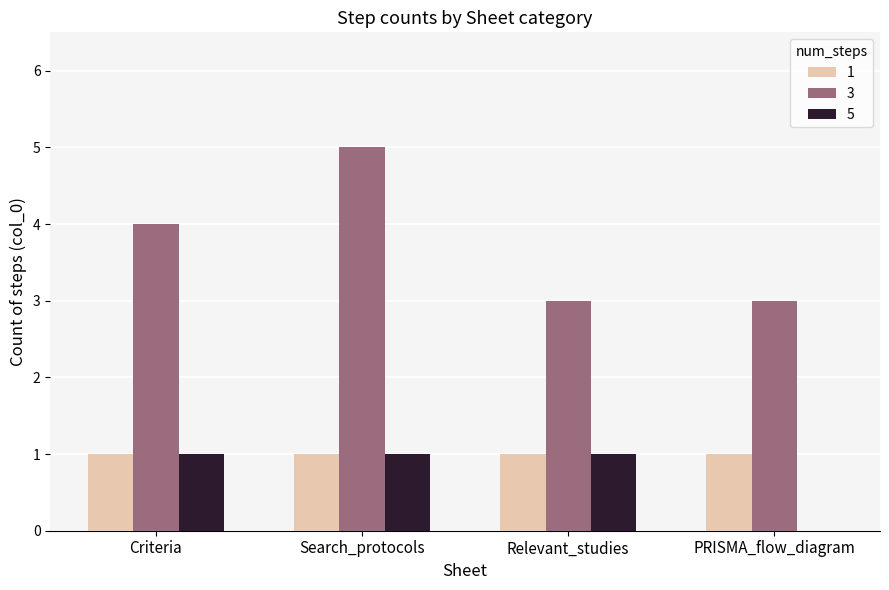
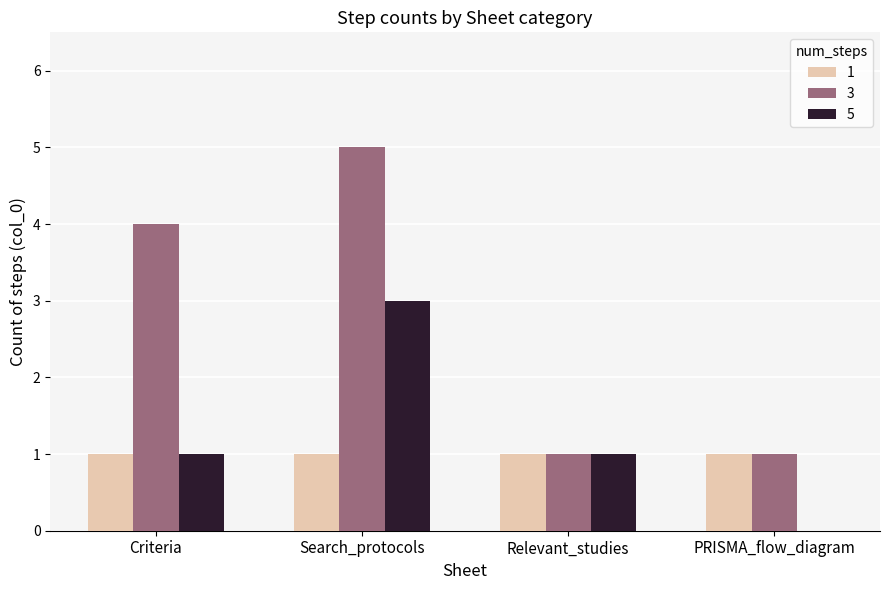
5, Search_protocols: 1 -> 3
3, Relevant_studies: 3 -> 1
3, PRISMA_flow_diagram: 3 -> 1
